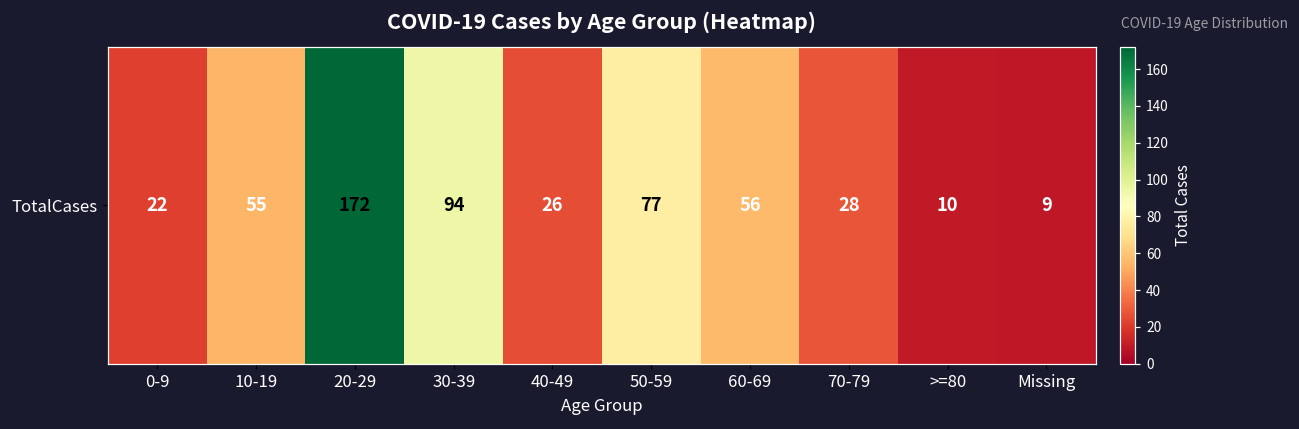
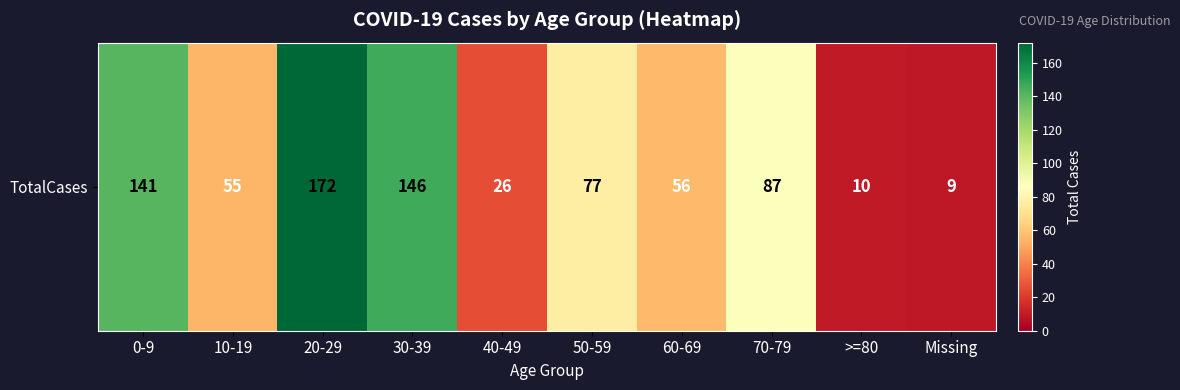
TotalCases, 0-9: 22 -> 141
TotalCases, 30-39: 94 -> 146
TotalCases, 70-79: 28 -> 87
